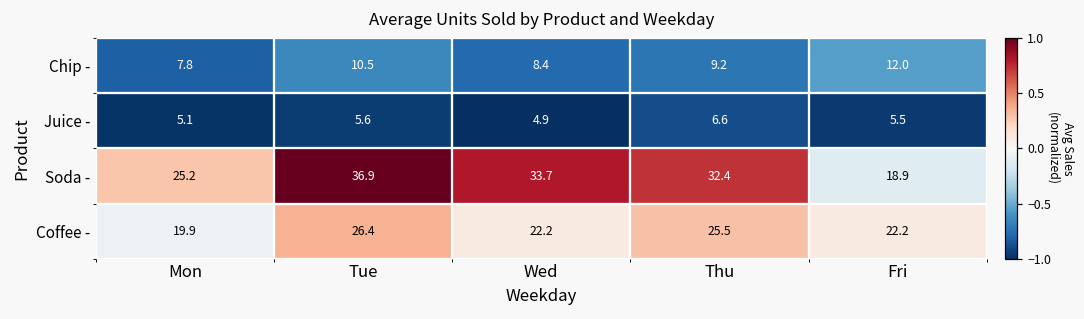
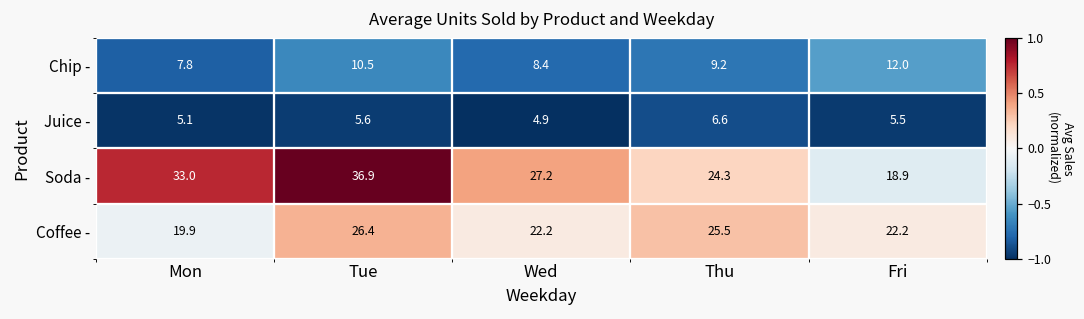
Soda -, Mon: 25.2 -> 33.0
Soda -, Wed: 33.7 -> 27.2
Soda -, Thu: 32.4 -> 24.3
